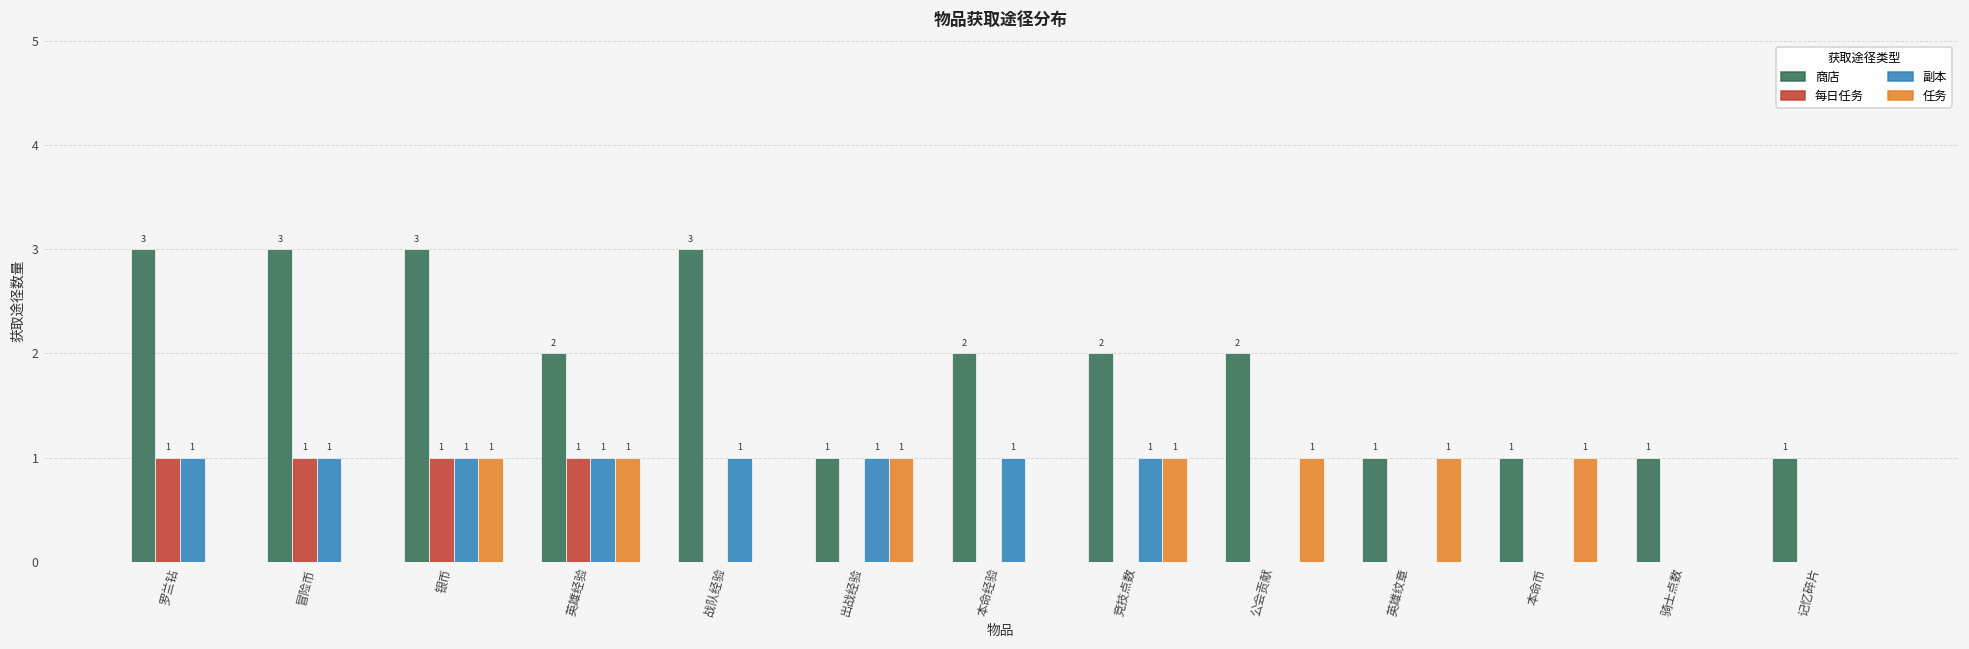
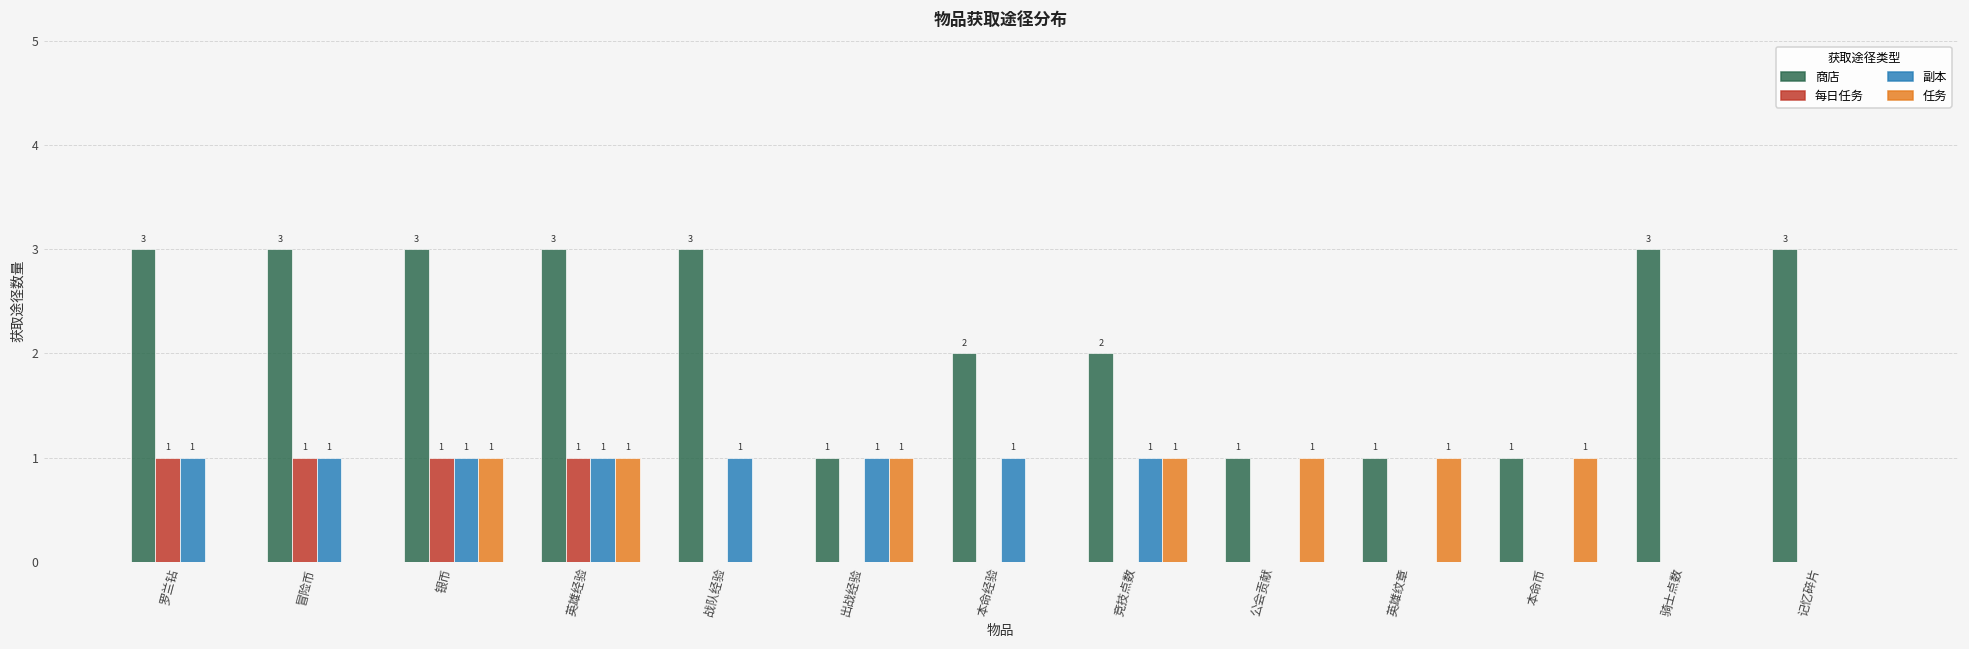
商店, 英雄经验: 2 -> 3
商店, 公会贡献: 2 -> 1
商店, 骑士点数: 1 -> 3
商店, 记忆碎片: 1 -> 3
